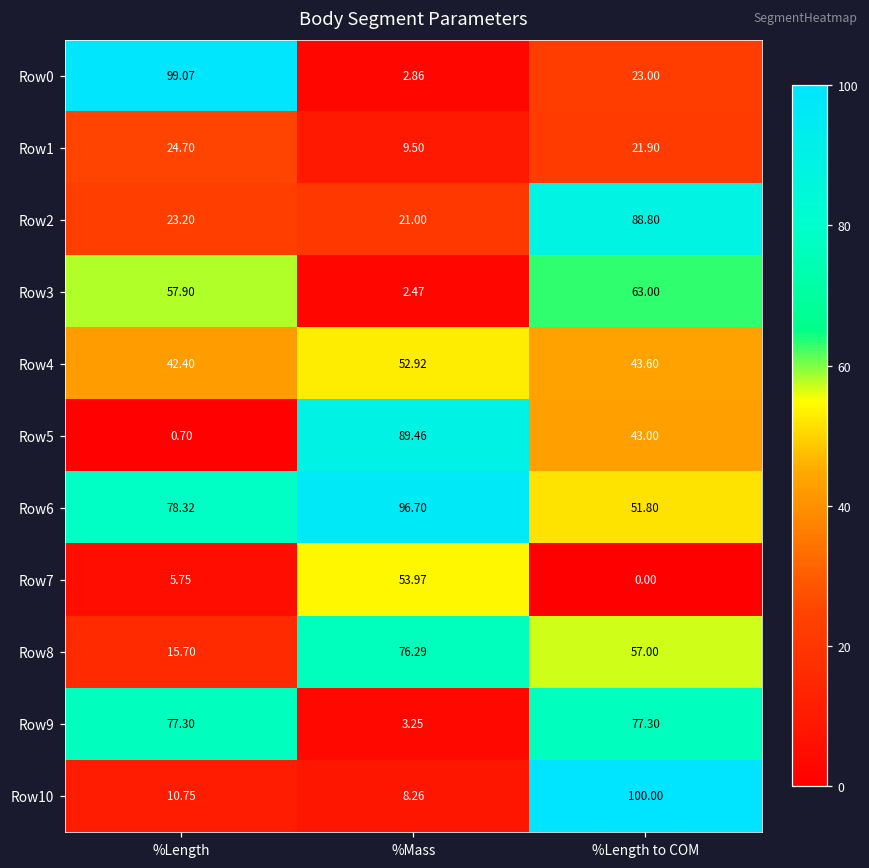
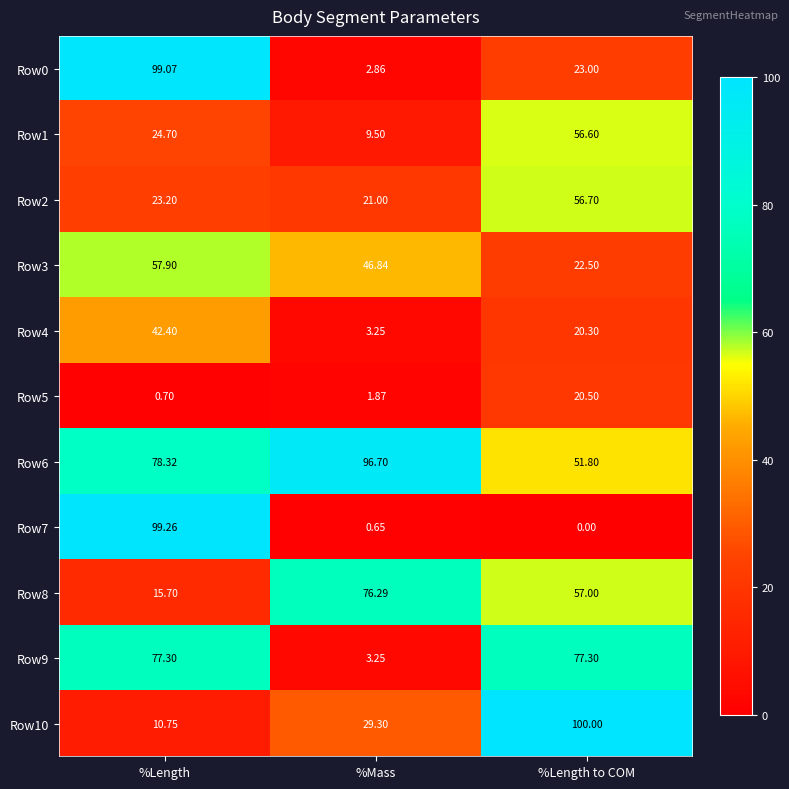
Row1, %Length to COM: 21.90 -> 56.60
Row2, %Length to COM: 88.80 -> 56.70
Row3, %Mass: 2.47 -> 46.84
Row3, %Length to COM: 63.00 -> 22.50
Row4, %Mass: 52.92 -> 3.25
Row4, %Length to COM: 43.60 -> 20.30
Row5, %Mass: 89.46 -> 1.87
Row5, %Length to COM: 43.00 -> 20.50
Row7, %Length: 5.75 -> 99.26
Row7, %Mass: 53.97 -> 0.65
Row10, %Mass: 8.26 -> 29.30
